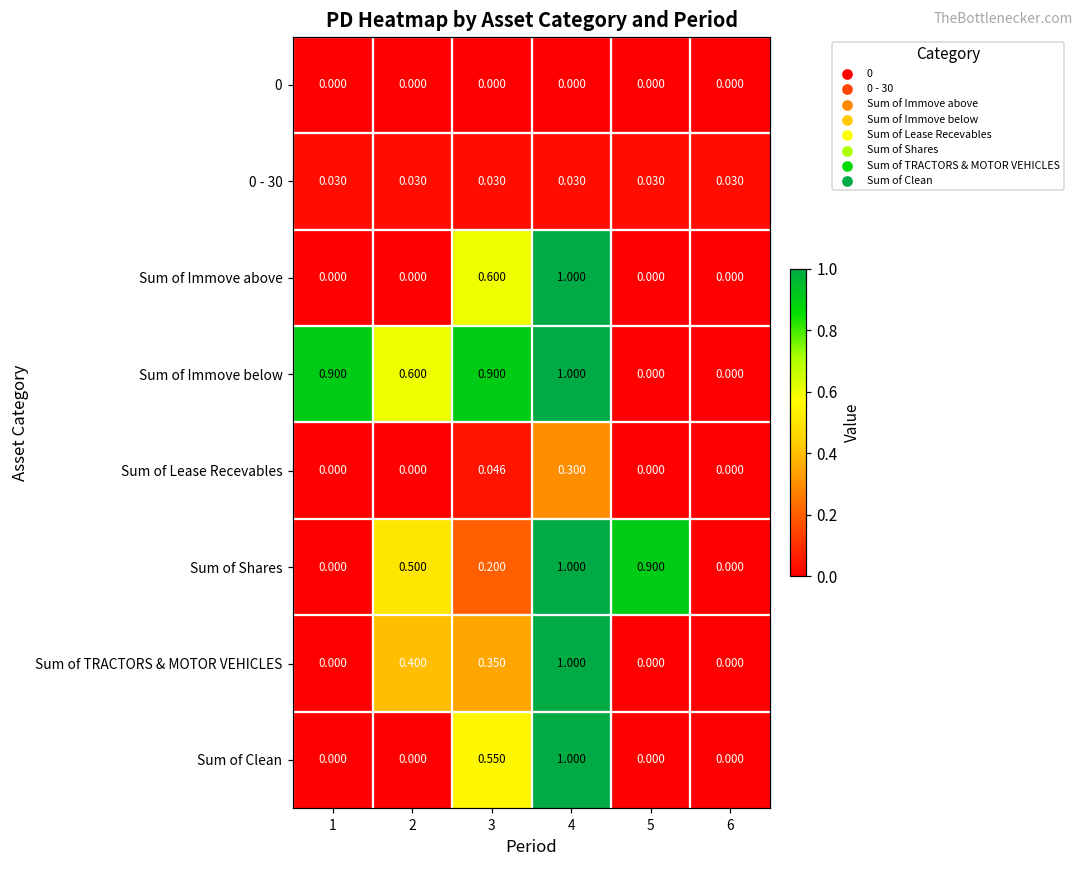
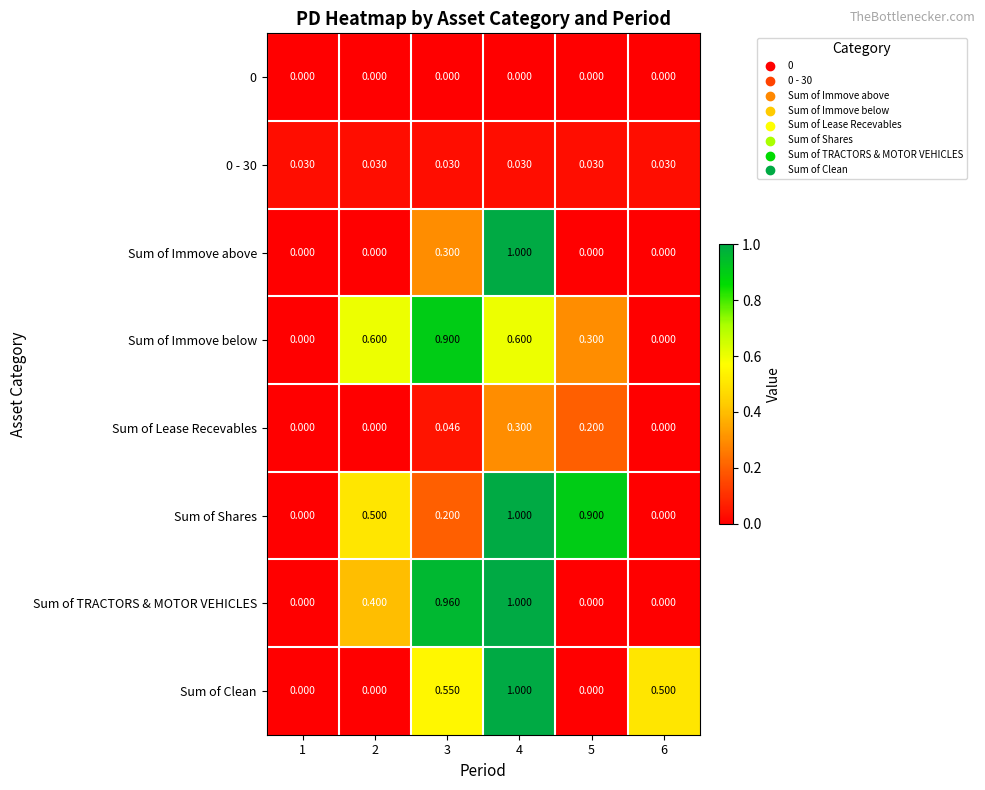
Sum of Immove above, 3: 0.600 -> 0.300
Sum of Immove below, 1: 0.900 -> 0.000
Sum of Immove below, 4: 1.000 -> 0.600
Sum of Immove below, 5: 0.000 -> 0.300
Sum of Lease Recevables, 5: 0.000 -> 0.200
Sum of TRACTORS & MOTOR VEHICLES, 3: 0.350 -> 0.960
Sum of Clean, 6: 0.000 -> 0.500
